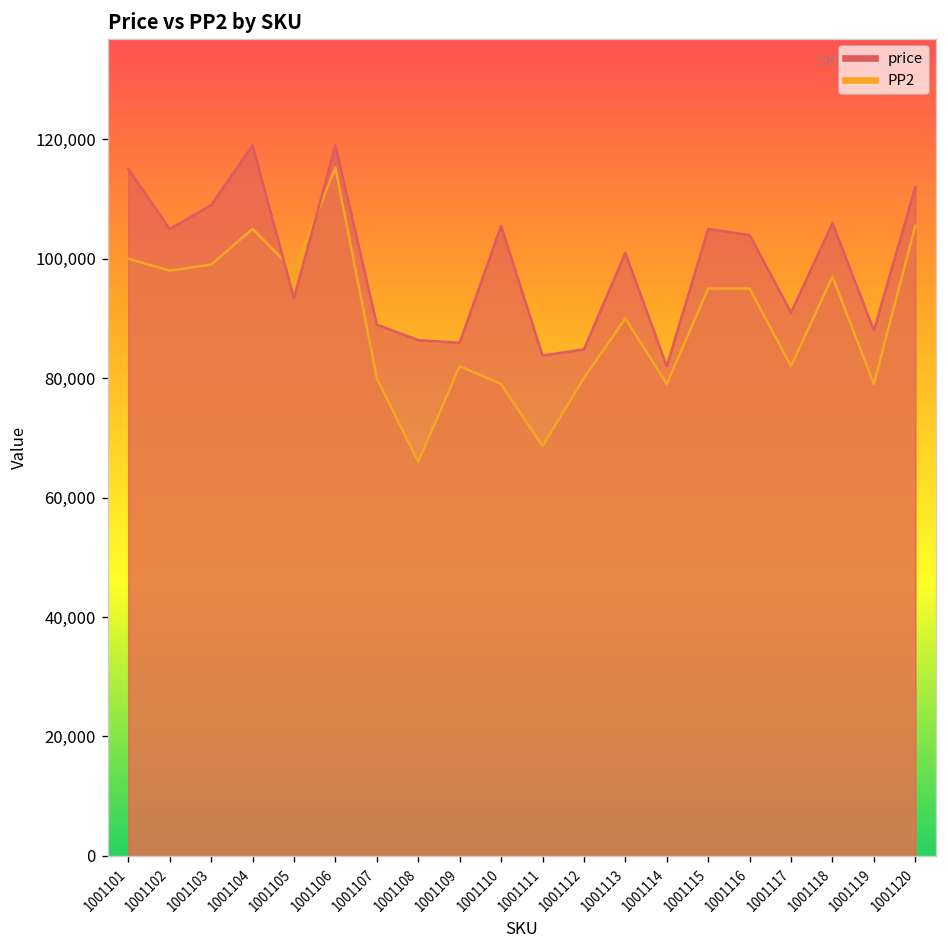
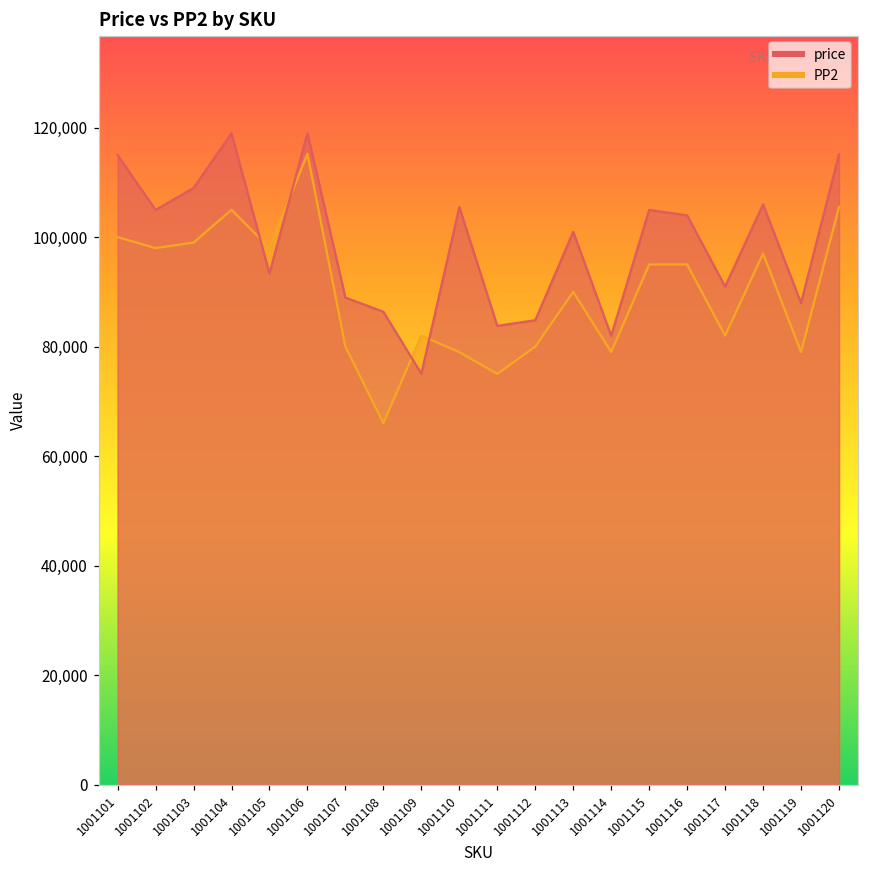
price, 1001109: 86,000 -> 75,000
PP2, 1001111: 69,000 -> 75,000
price, 1001120: 112,000 -> 115,000
